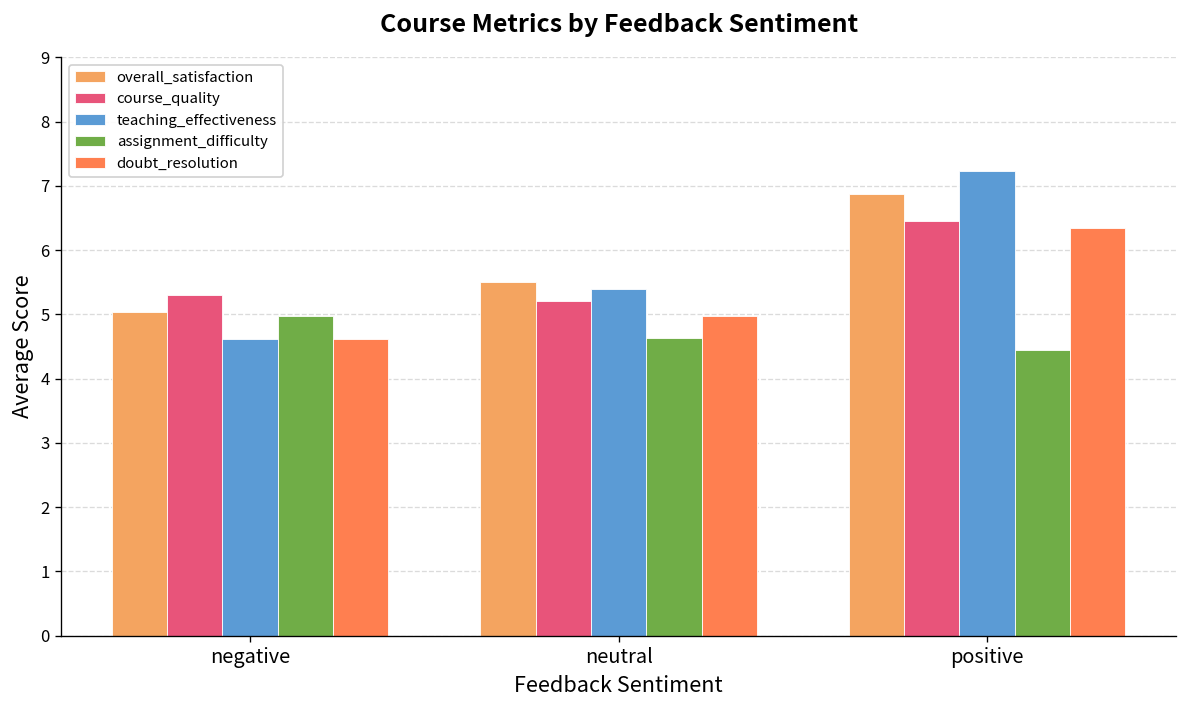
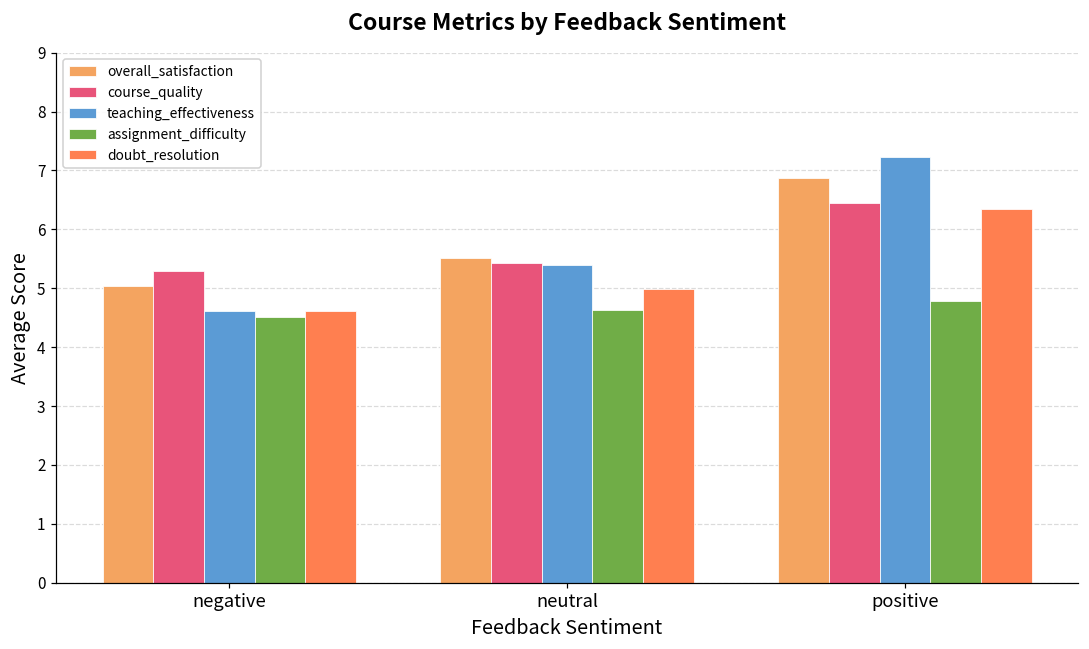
assignment_difficulty, negative: 5.0 -> 4.5
course_quality, neutral: 5.2 -> 5.4
assignment_difficulty, positive: 4.5 -> 4.8
